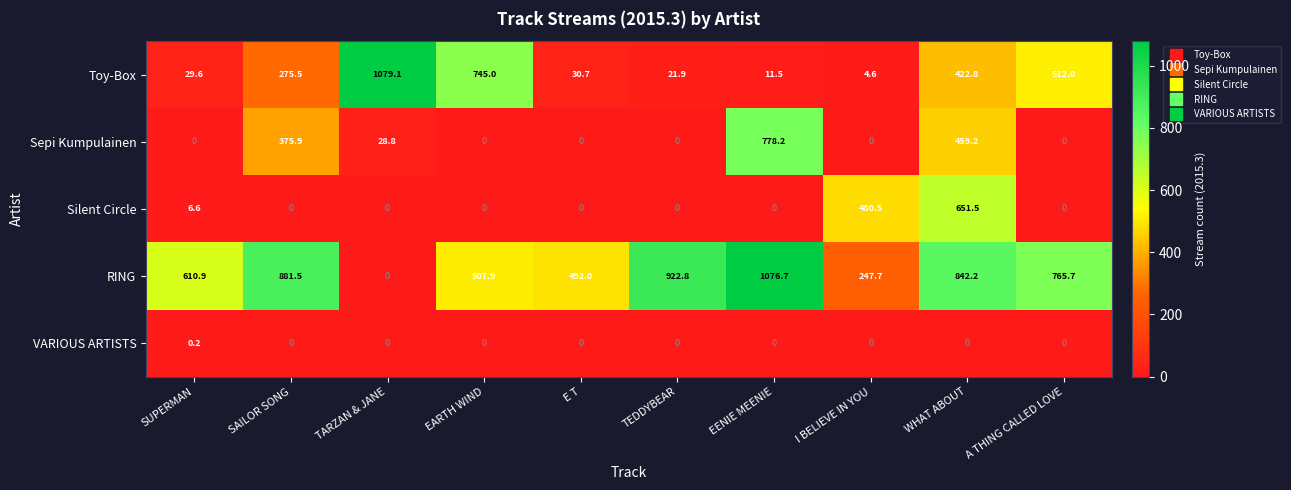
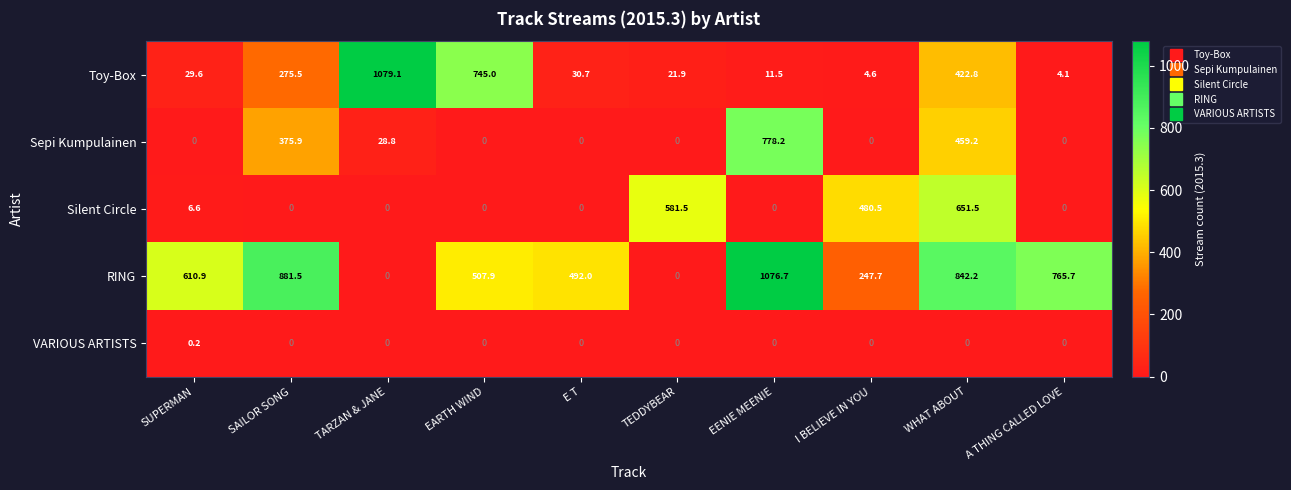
Toy-Box, A THING CALLED LOVE: 512.0 -> 4.1
Silent Circle, TEDDYBEAR: 0 -> 581.5
RING, TEDDYBEAR: 922.8 -> 0
